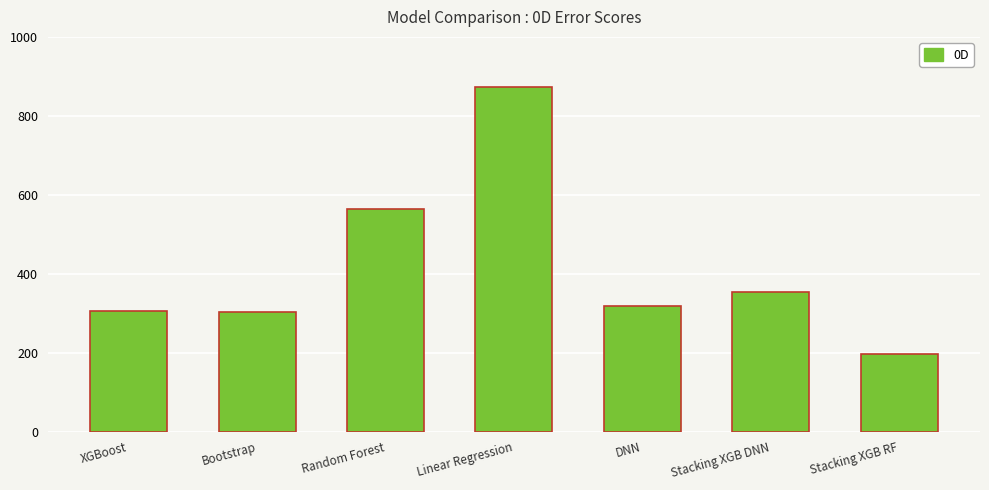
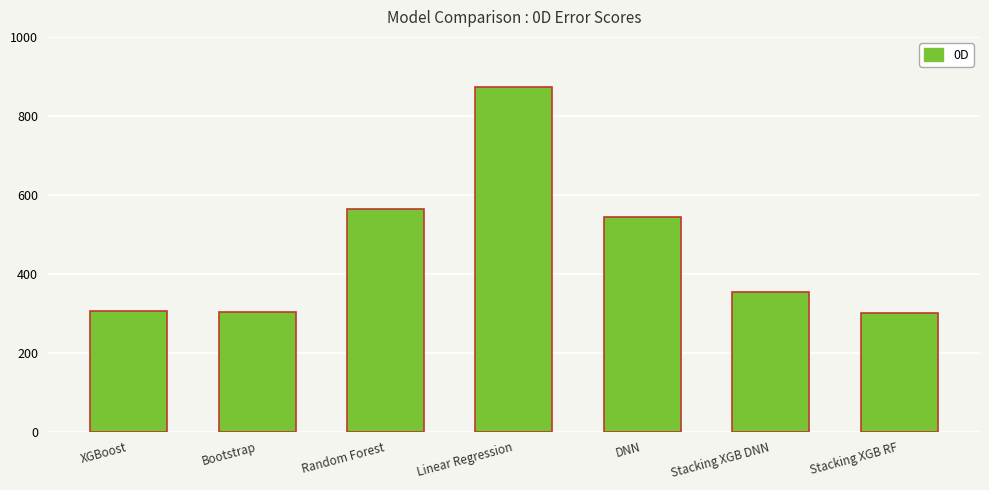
DNN: 320 -> 540
Stacking XGB RF: 200 -> 300
